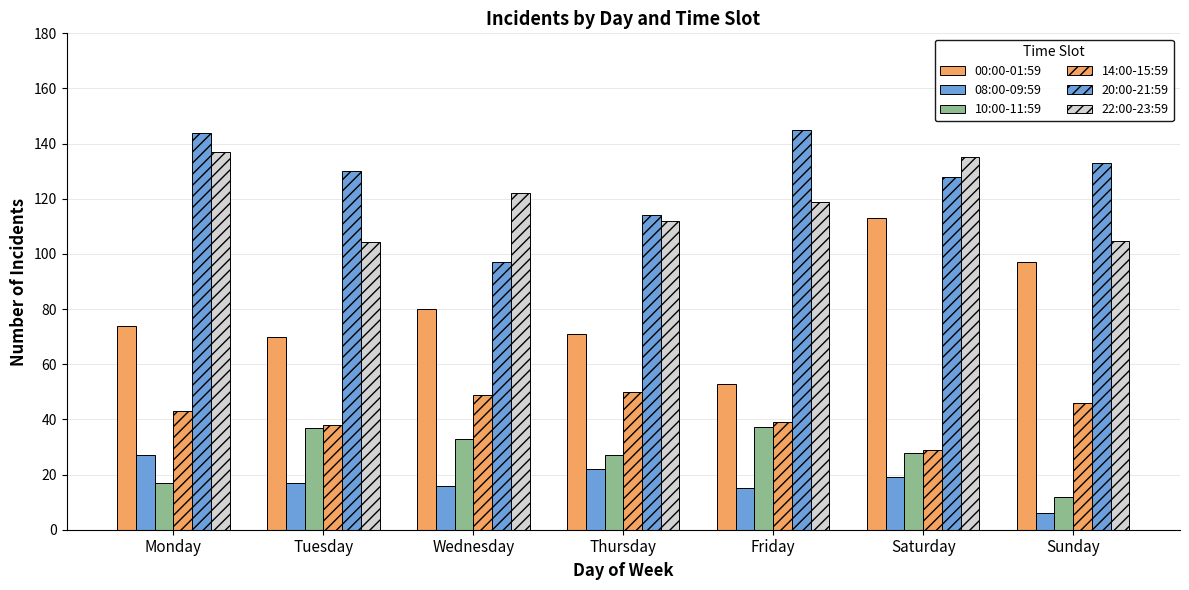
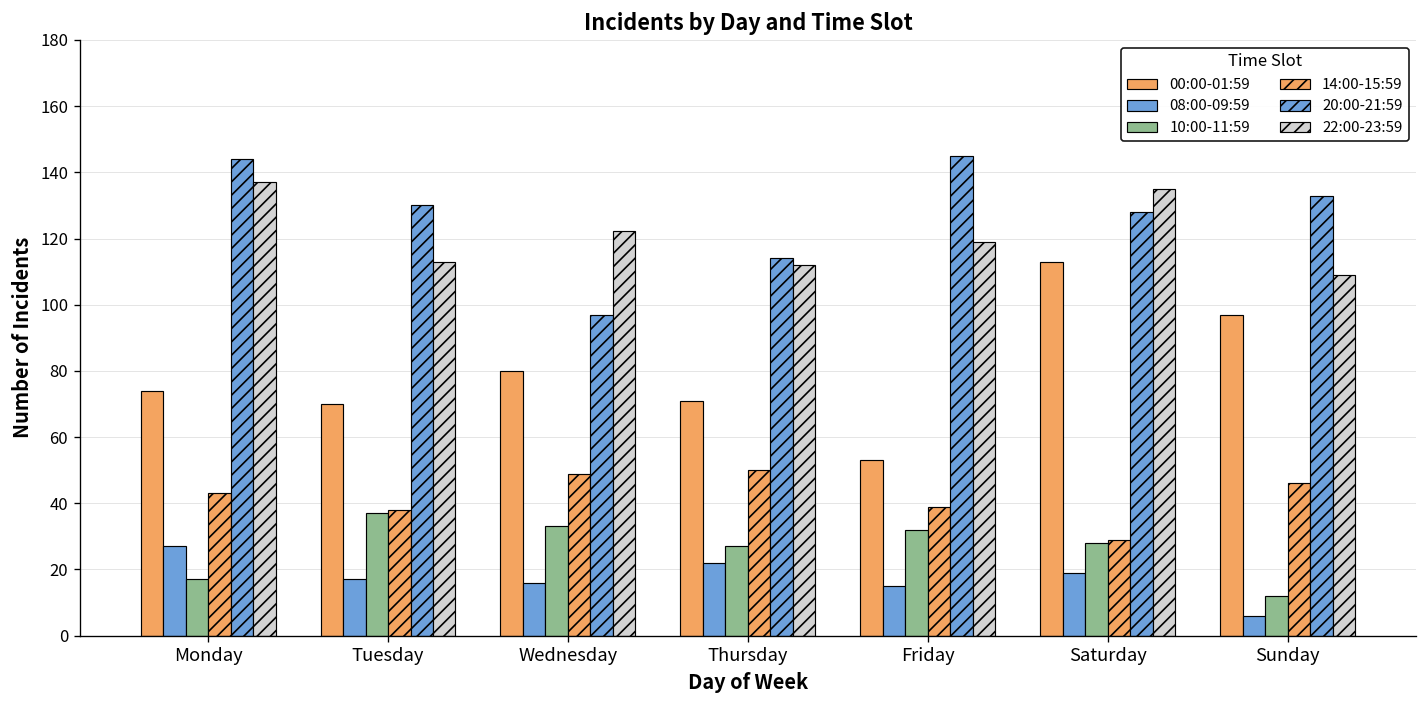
22:00-23:59, Tuesday: 105 -> 113
10:00-11:59, Friday: 37 -> 32
22:00-23:59, Sunday: 105 -> 109
